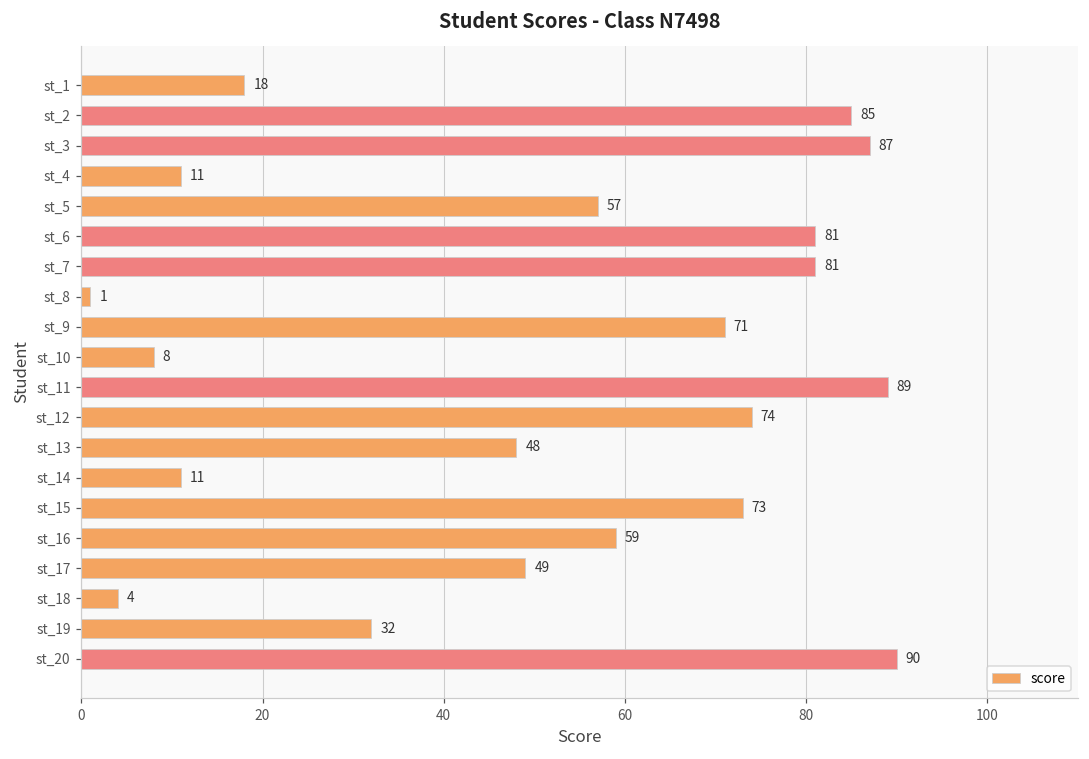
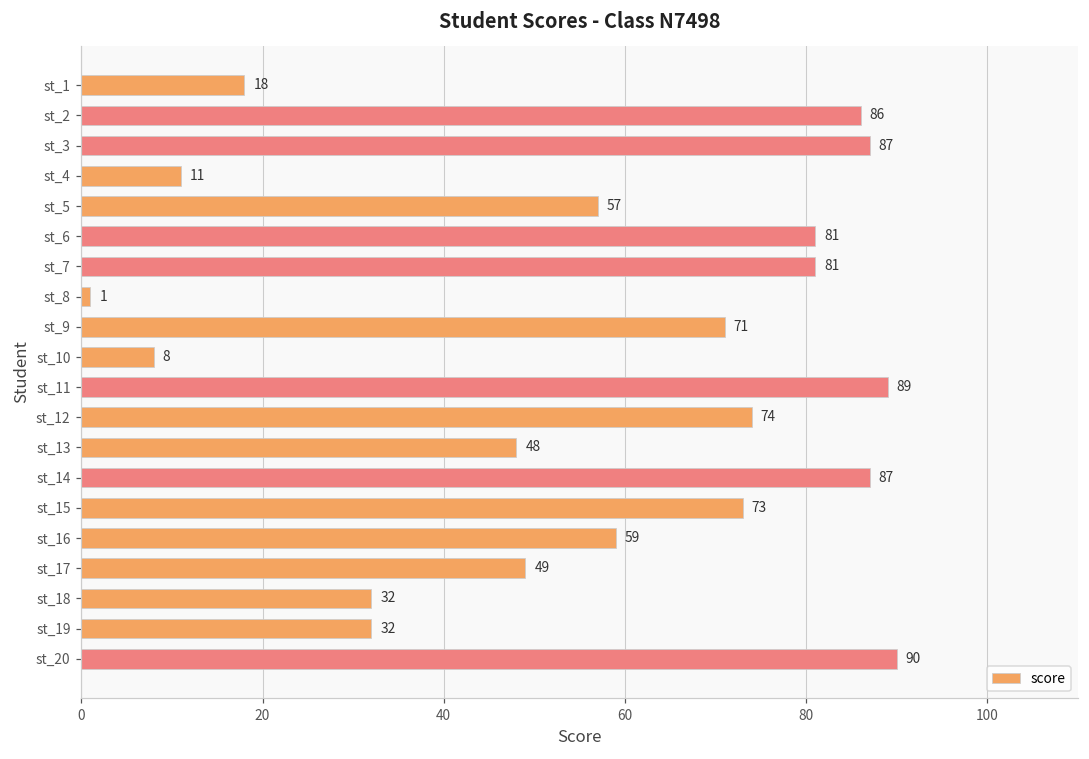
st_2: 85 -> 86
st_14: 11 -> 87
st_18: 4 -> 32
